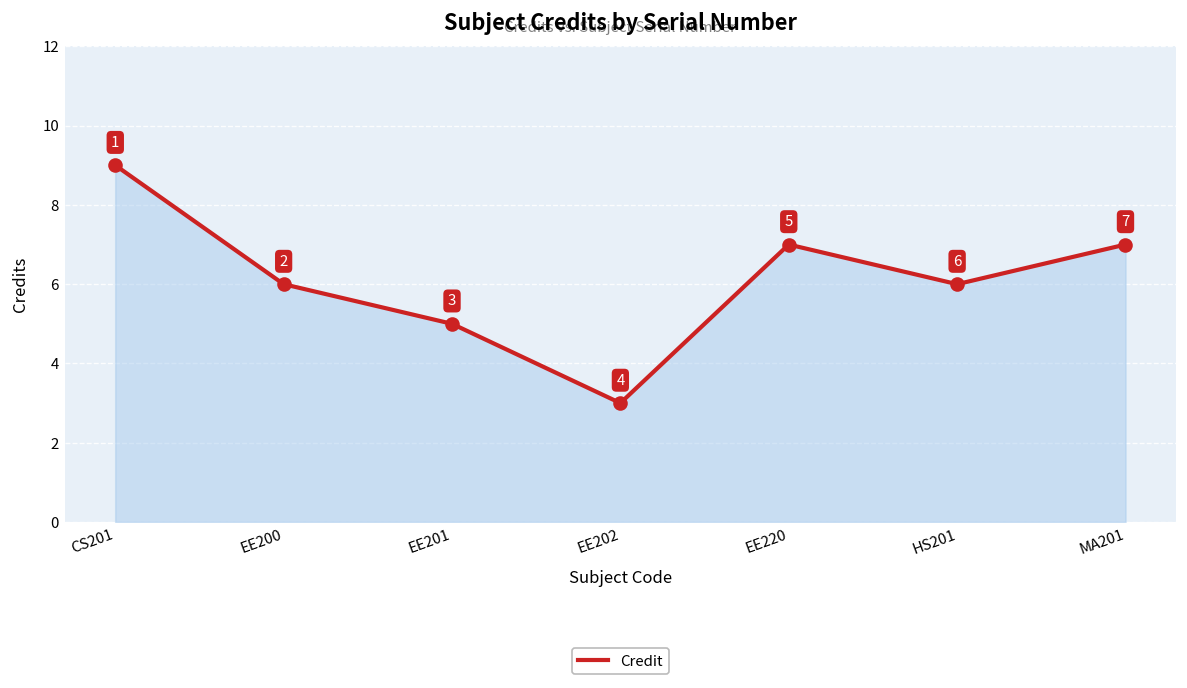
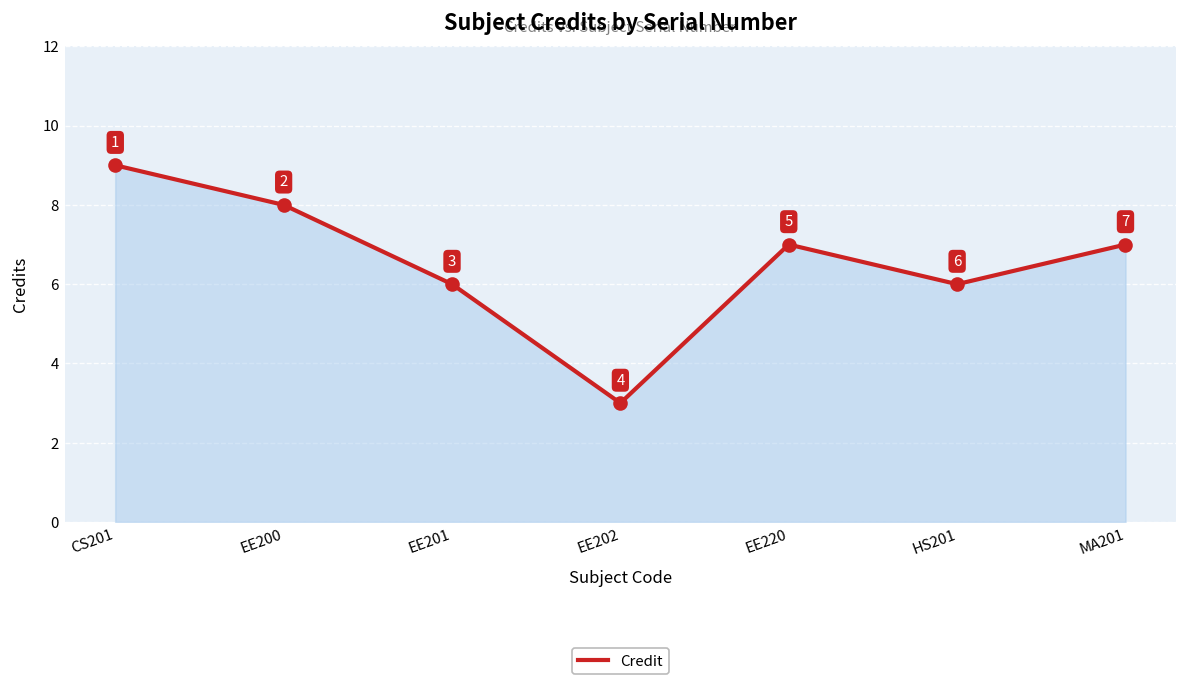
EE200: 6 -> 8
EE201: 5 -> 6
